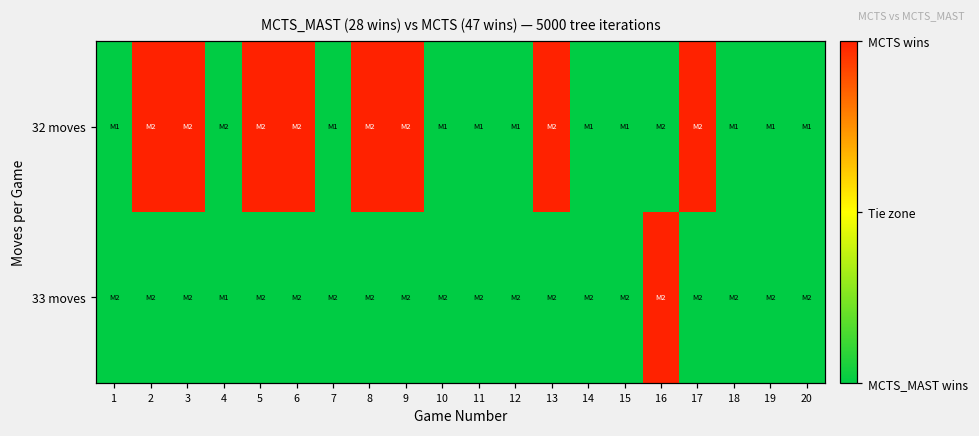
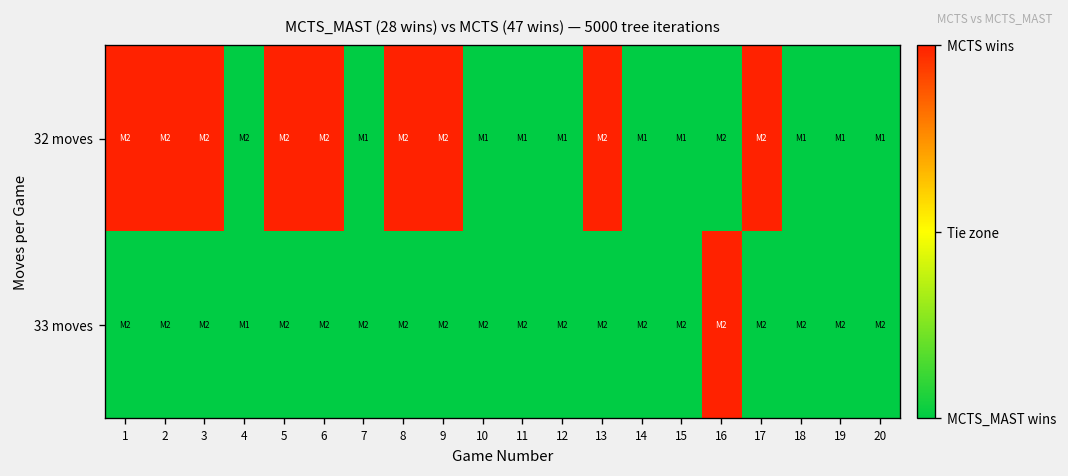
32 moves, 1: 1 -> 2
